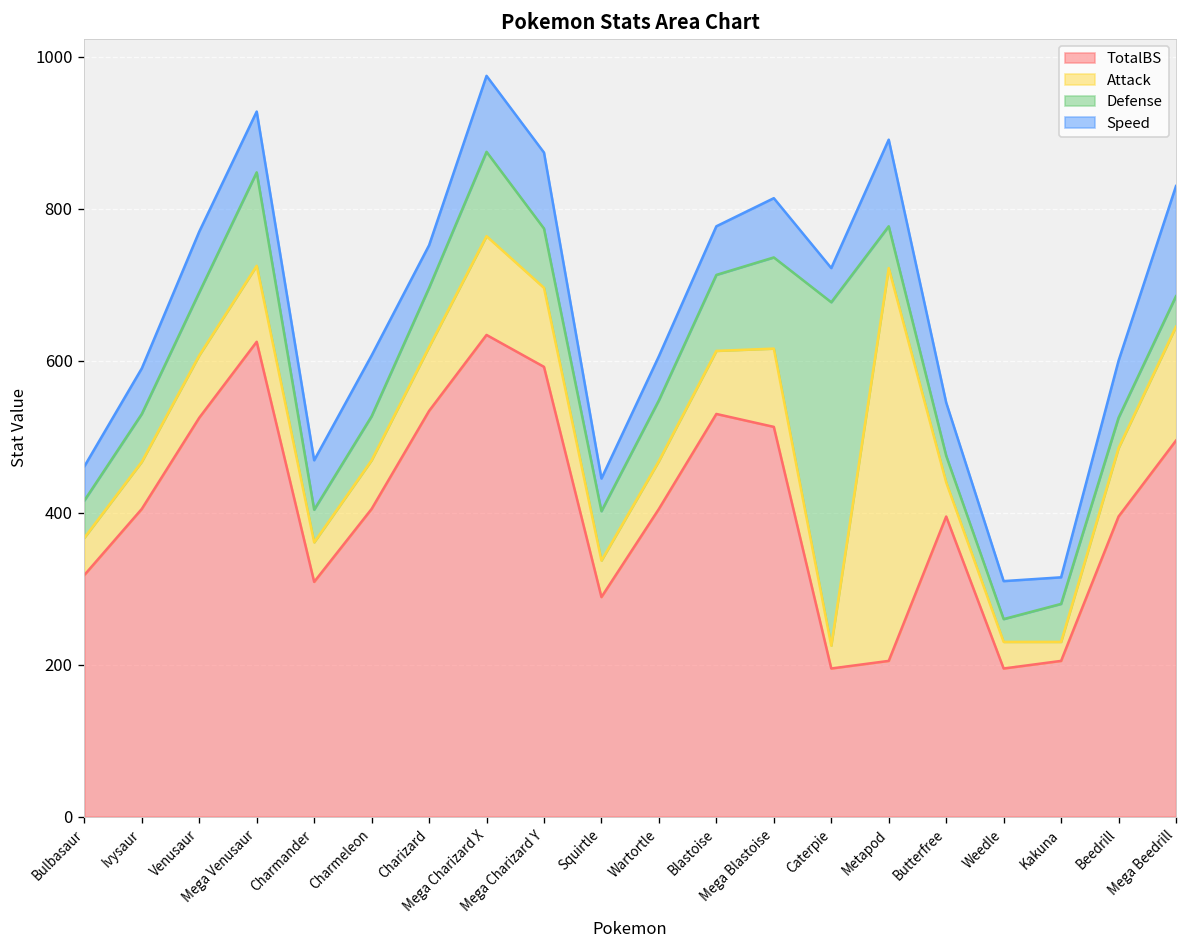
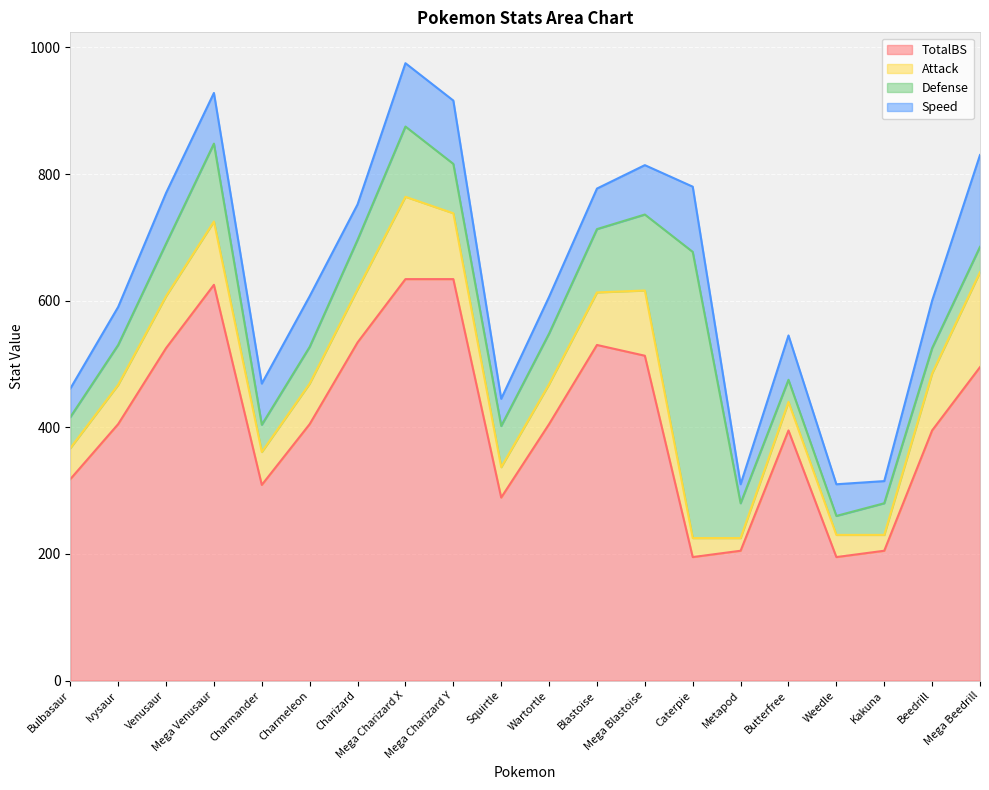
TotalBS, Mega Charizard Y: 590 -> 630
Speed, Caterpie: 50 -> 100
Attack, Metapod: 520 -> 20
Speed, Metapod: 110 -> 30
